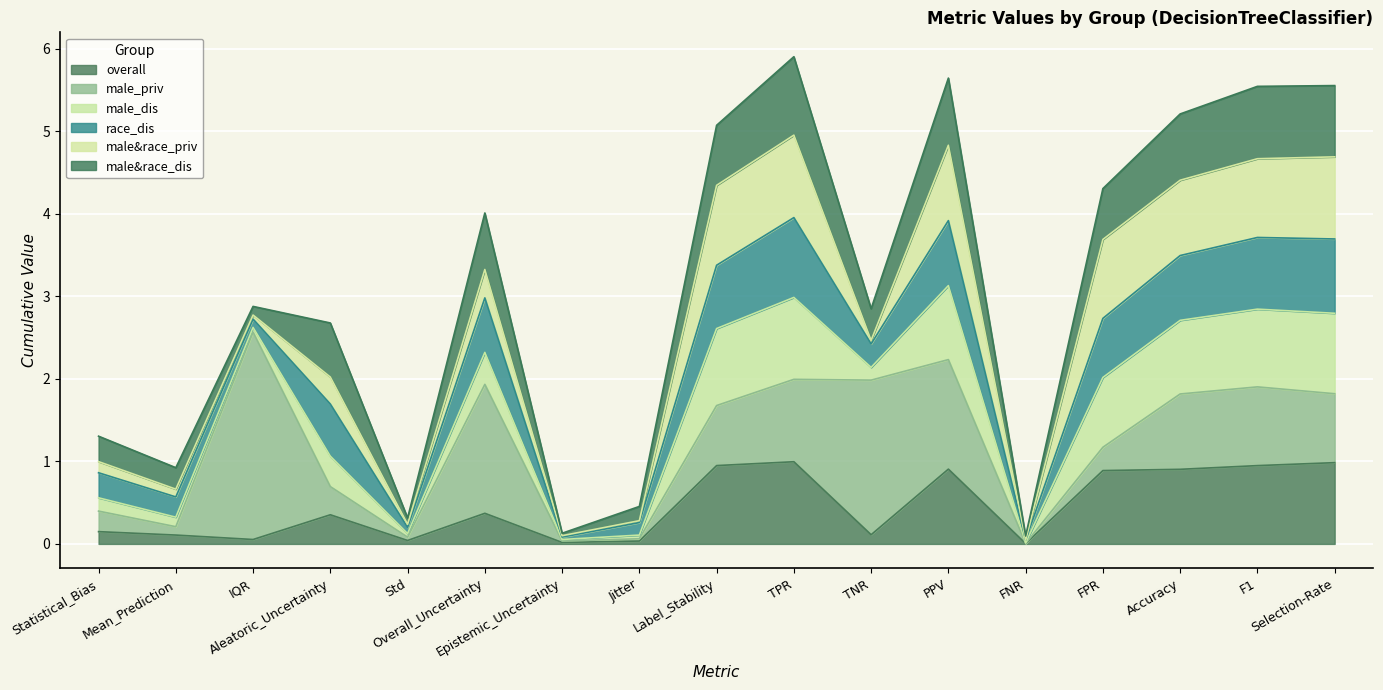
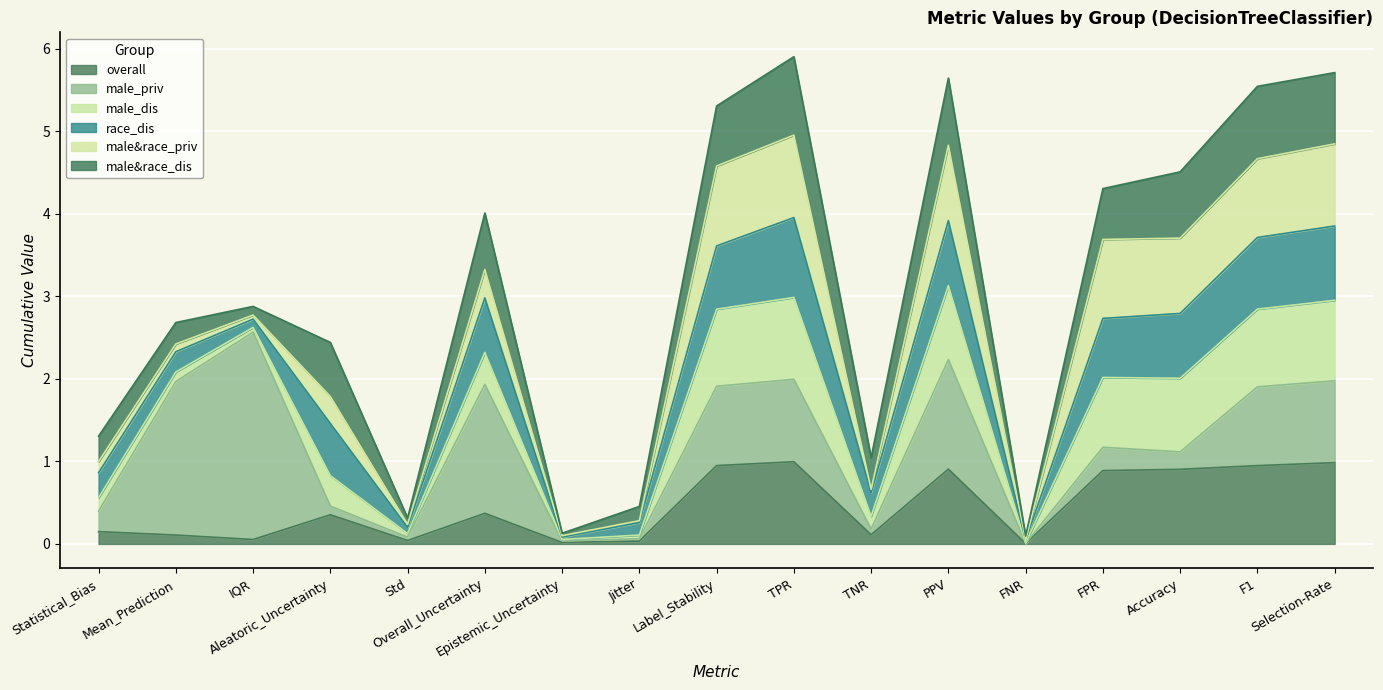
male_priv, Mean_Prediction: 0.1 -> 1.9
male_priv, Aleatoric_Uncertainty: 0.3 -> 0.1
male_priv, Label_Stability: 0.7 -> 1.0
male_priv, TNR: 1.9 -> 0.1
male_priv, Accuracy: 0.9 -> 0.2
male_priv, Selection-Rate: 0.8 -> 1.0
